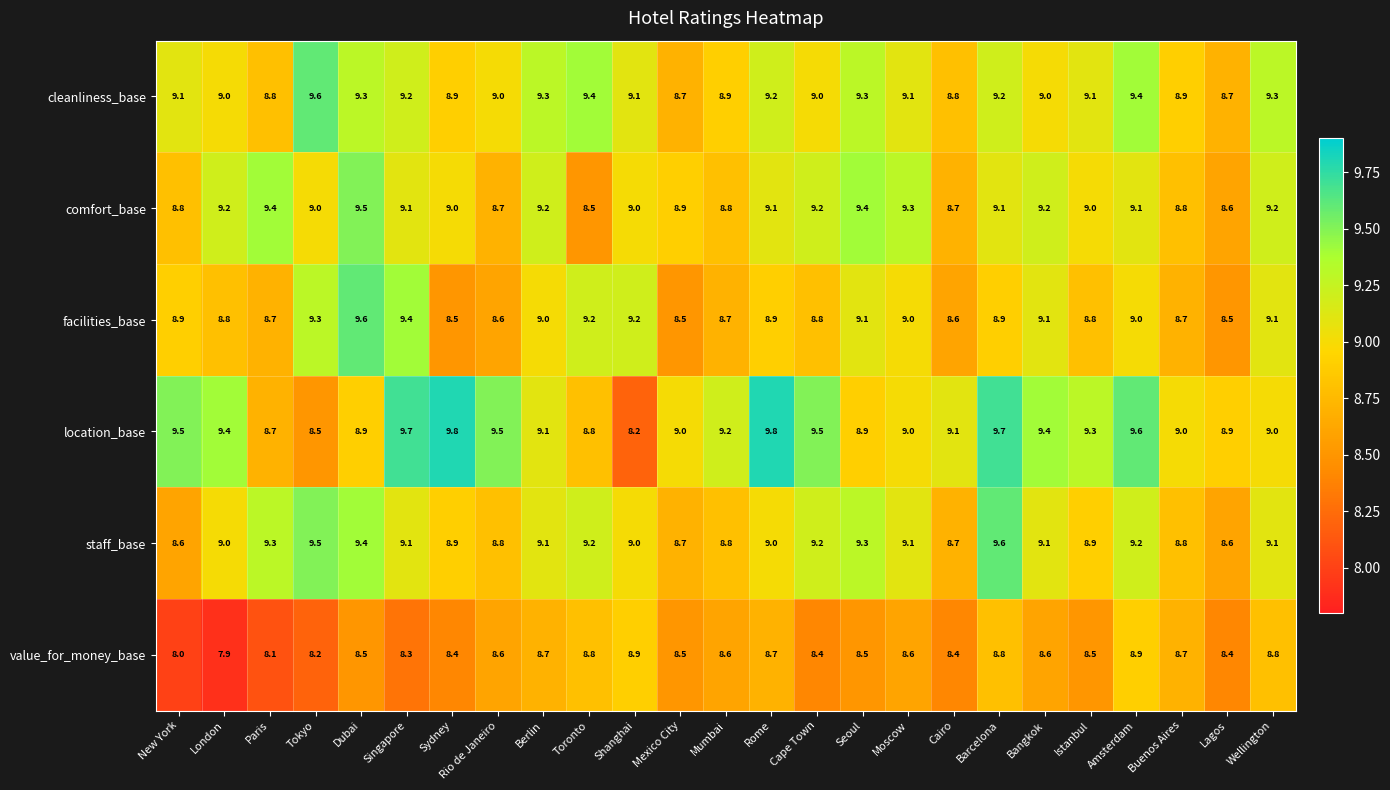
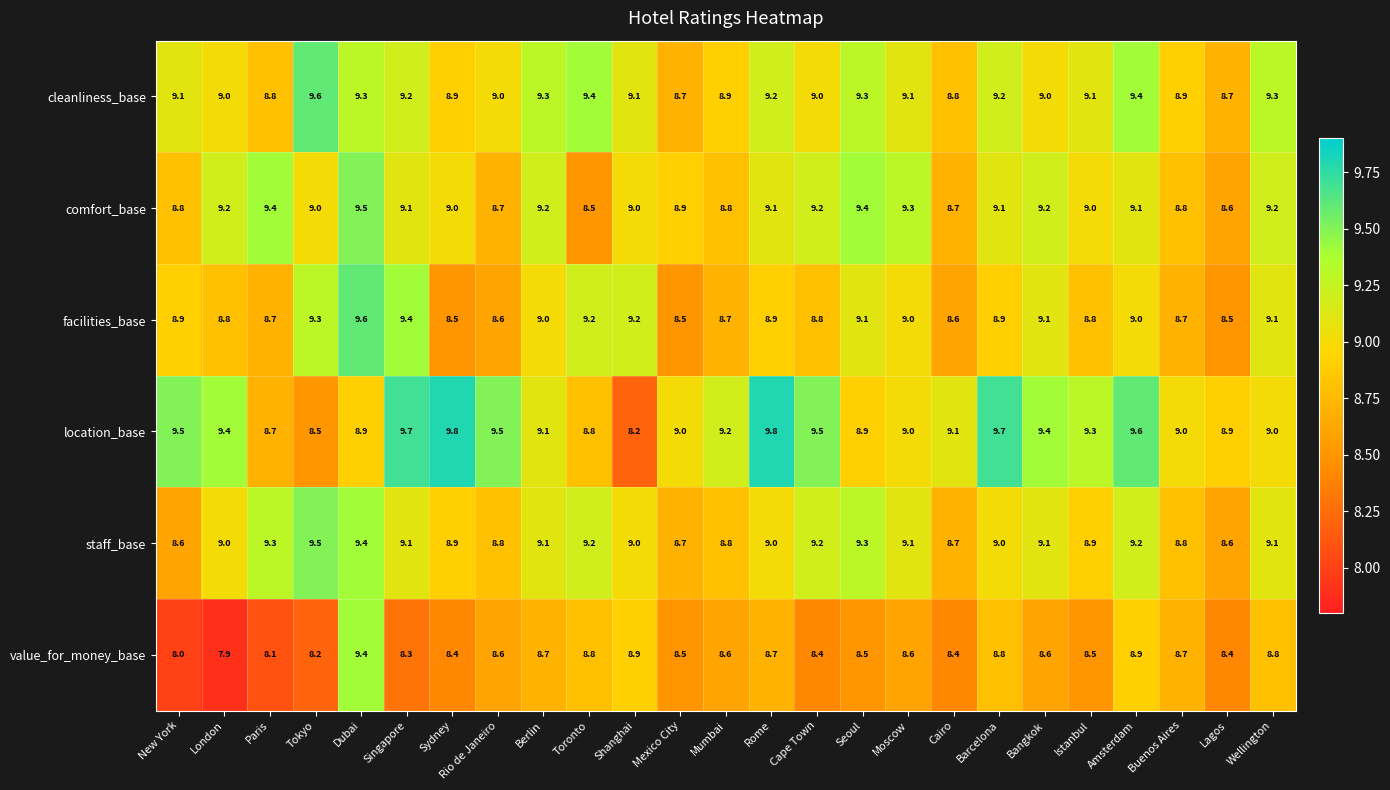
staff_base, Barcelona: 9.6 -> 9.0
value_for_money_base, Dubai: 8.5 -> 9.4
